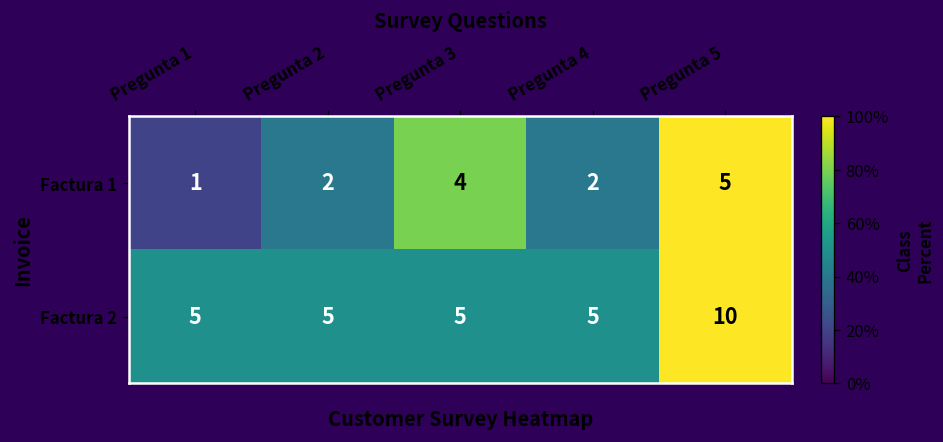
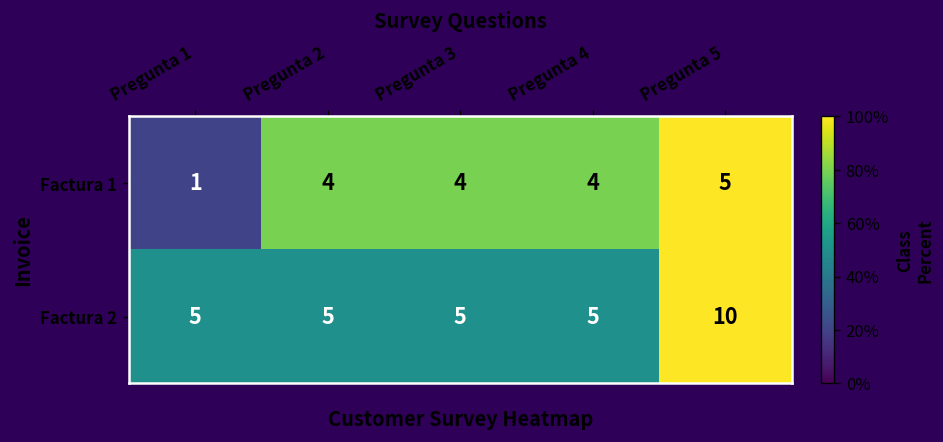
Factura 1, Pregunta 2: 2 -> 4
Factura 1, Pregunta 4: 2 -> 4
